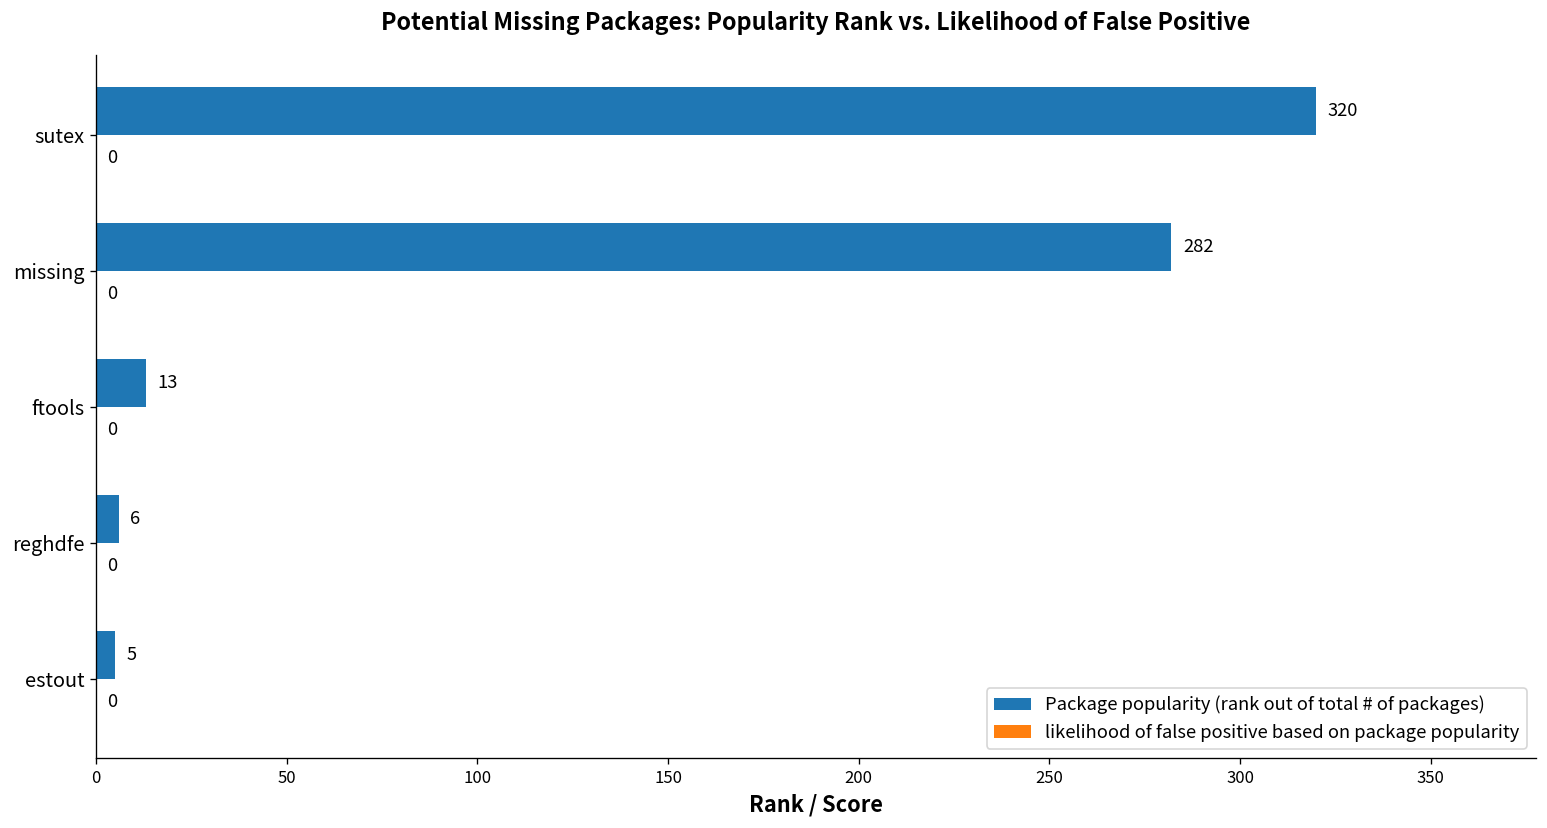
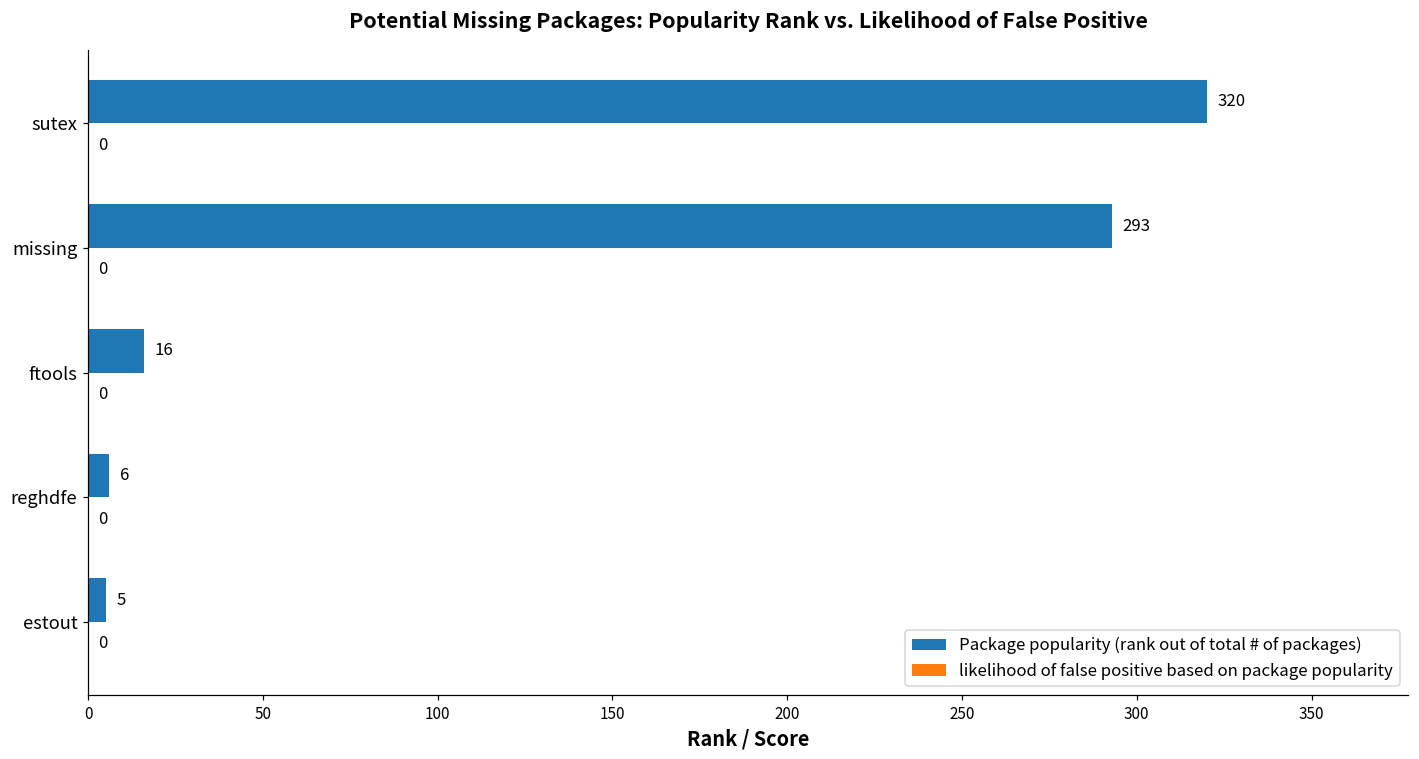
Package popularity (rank out of total # of packages), missing: 282 -> 293
Package popularity (rank out of total # of packages), ftools: 13 -> 16
